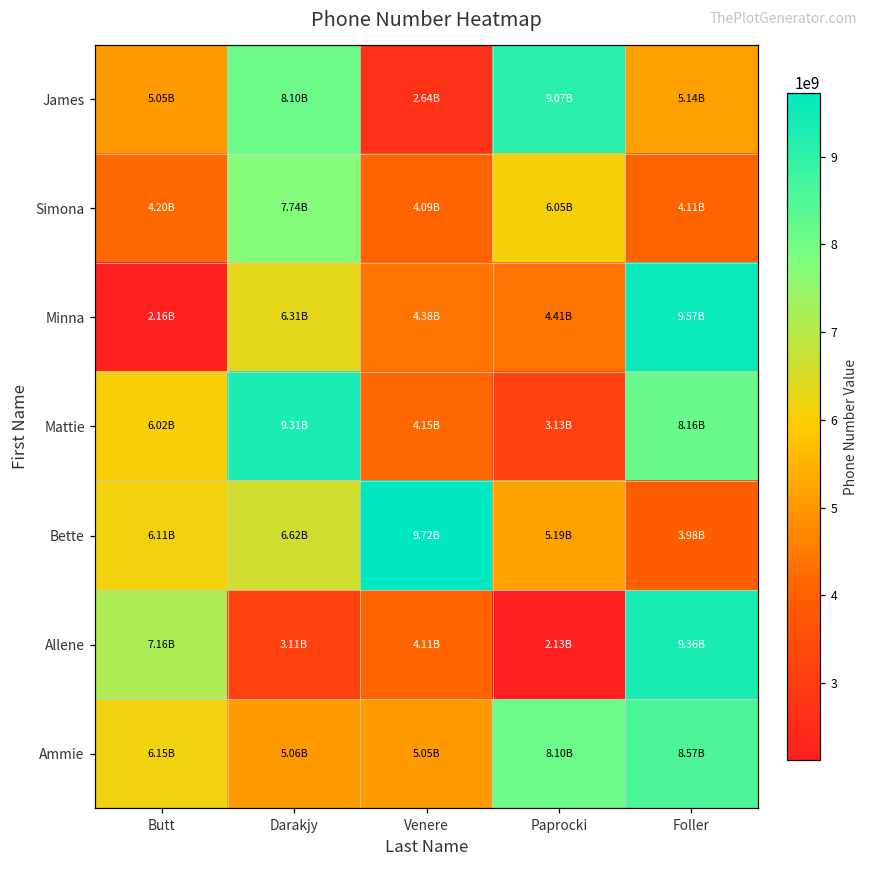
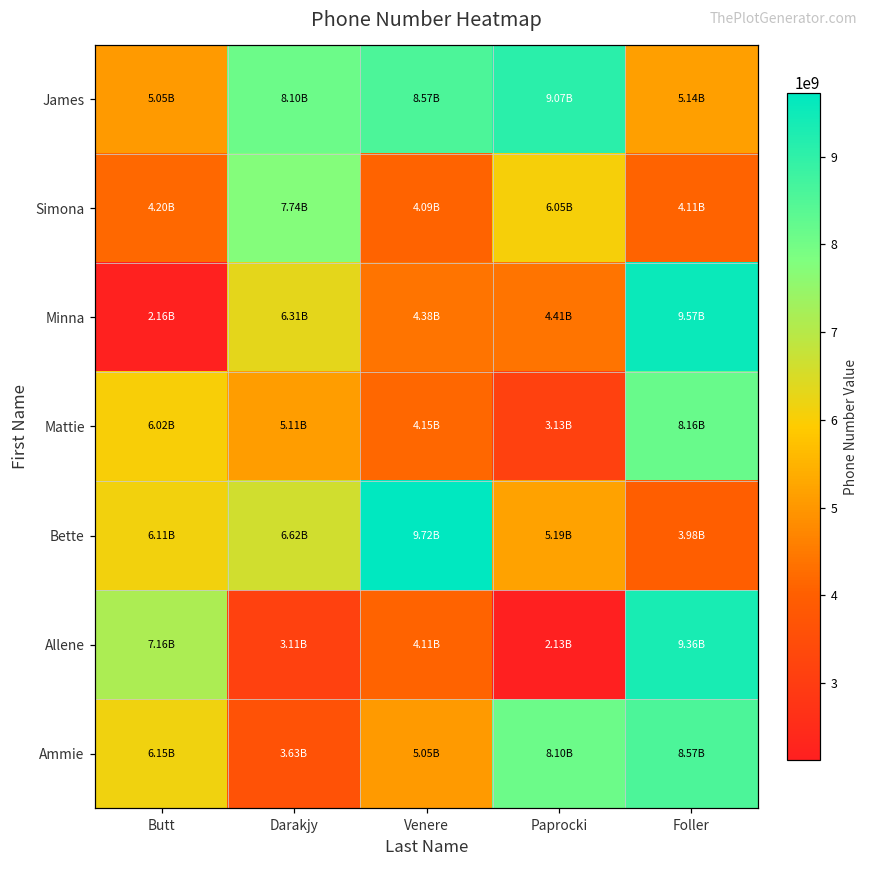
James, Venere: 2.64B -> 8.57B
Mattie, Darakjy: 9.31B -> 5.11B
Ammie, Darakjy: 5.06B -> 3.63B
